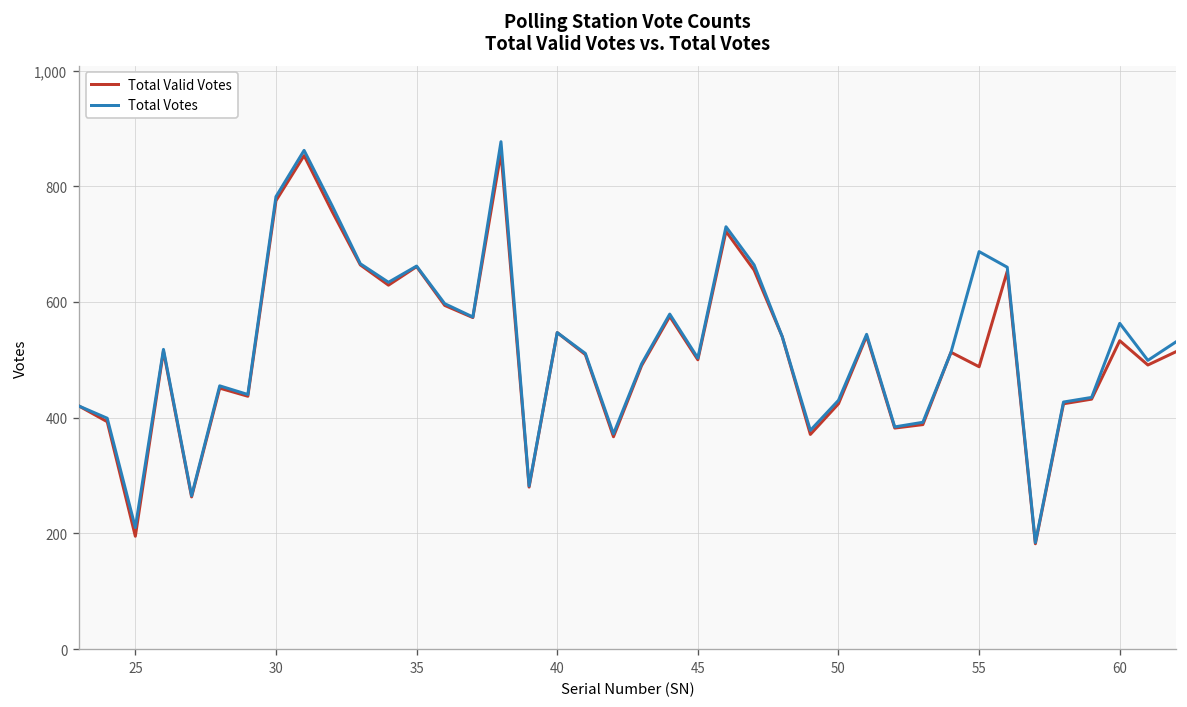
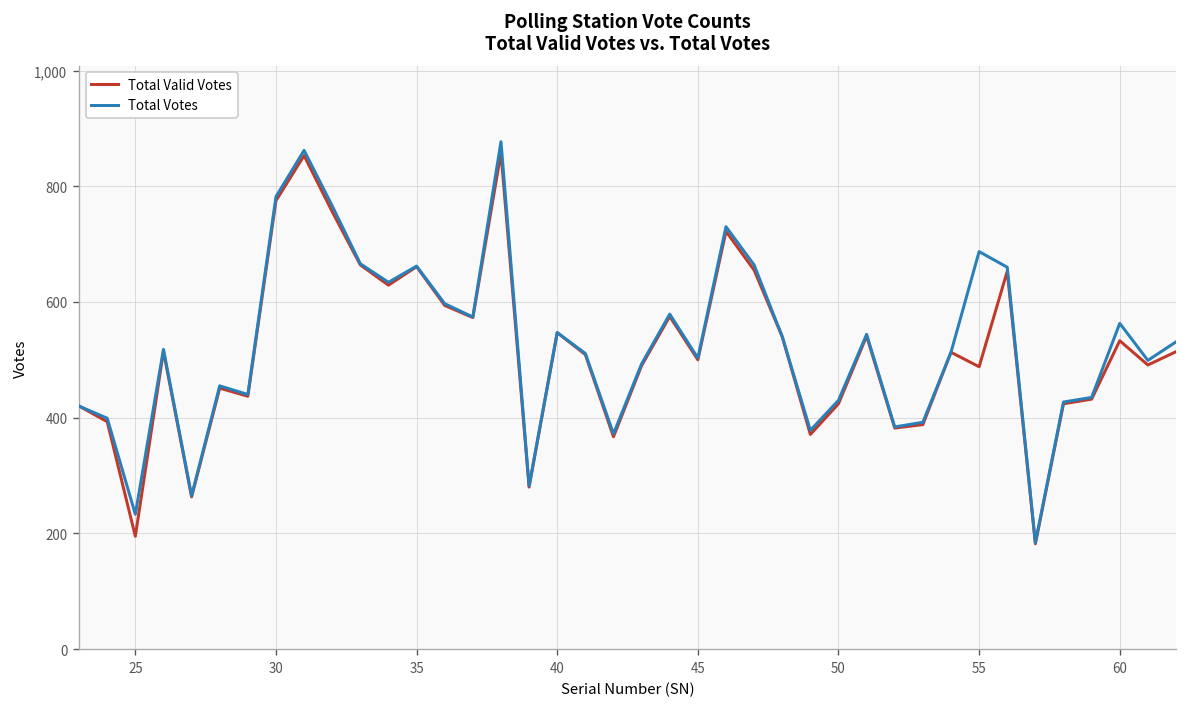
Total Votes, 25: 210 -> 230
